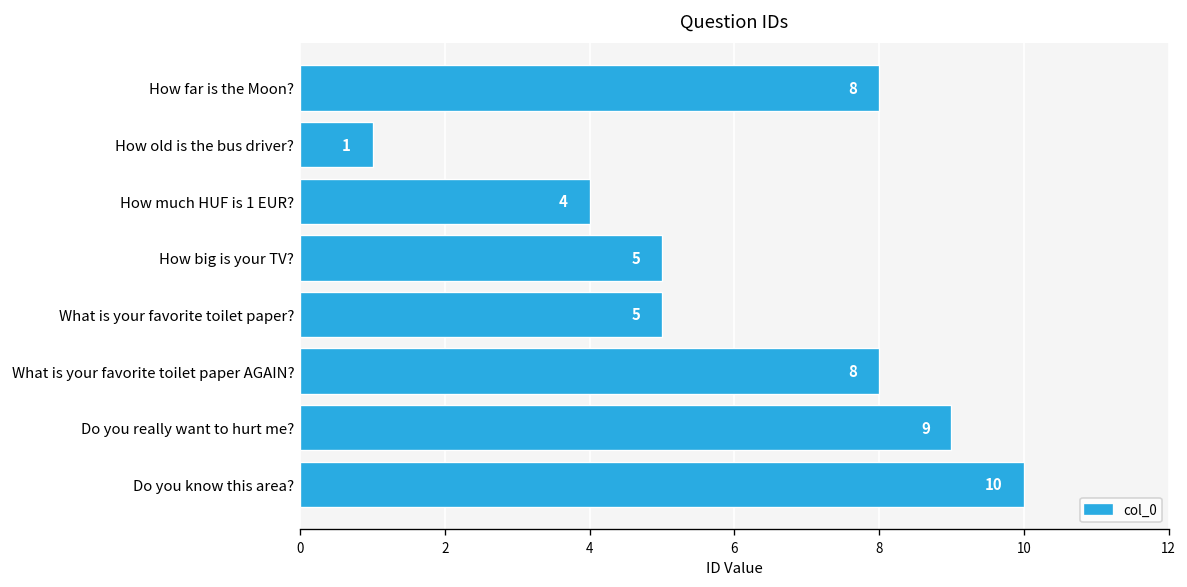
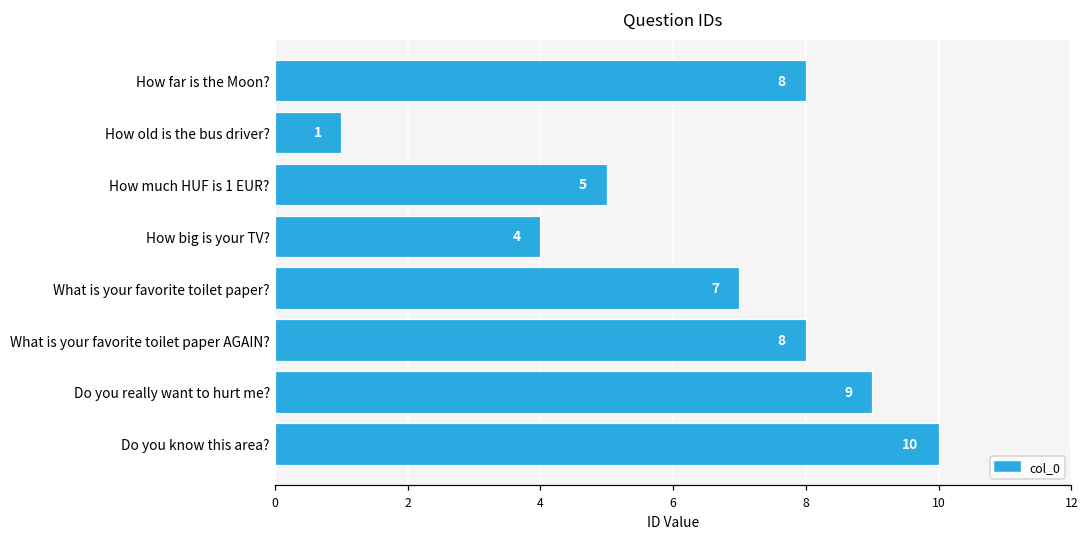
How much HUF is 1 EUR?: 4 -> 5
How big is your TV?: 5 -> 4
What is your favorite toilet paper?: 5 -> 7
